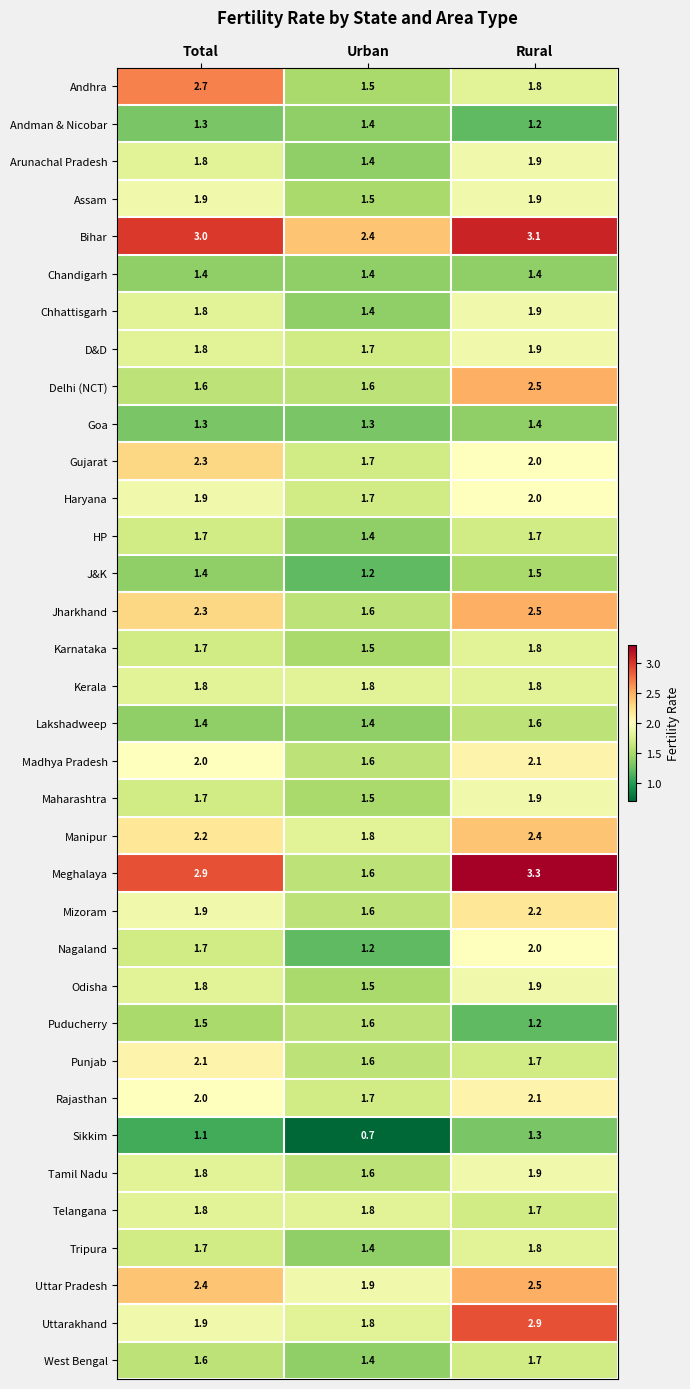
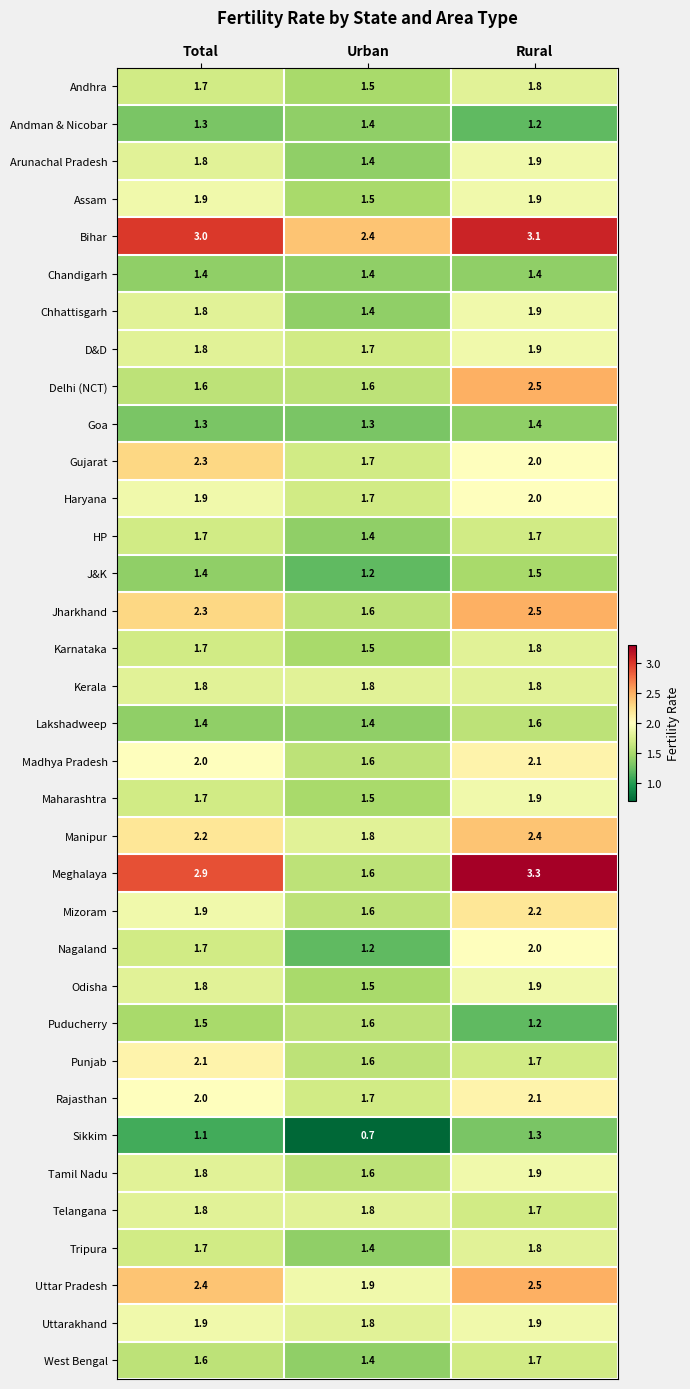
Andhra, Total: 2.7 -> 1.7
Uttarakhand, Rural: 2.9 -> 1.9
